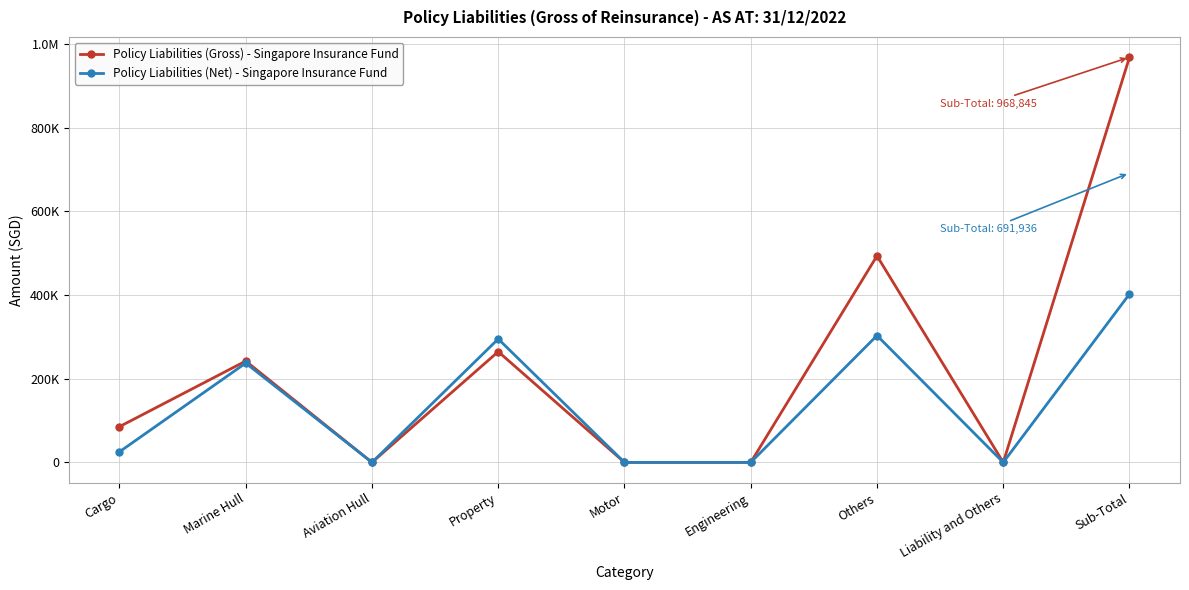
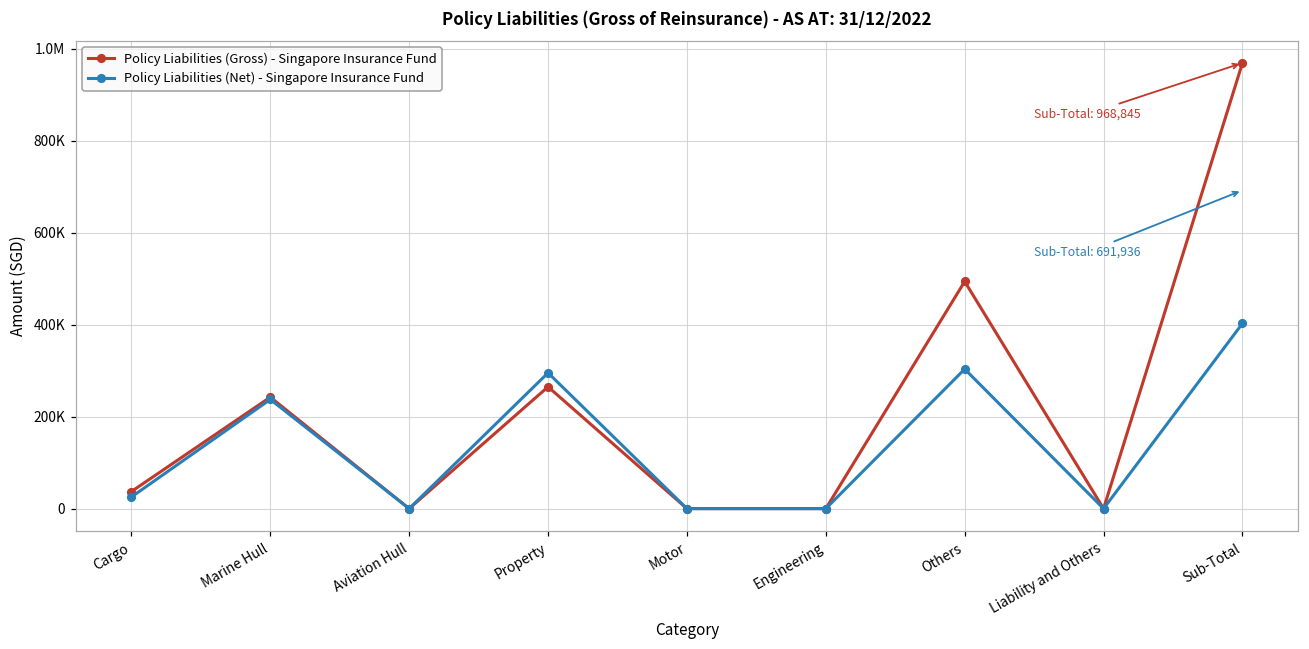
Policy Liabilities (Gross) - Singapore Insurance Fund, Cargo: 90000 -> 40000
